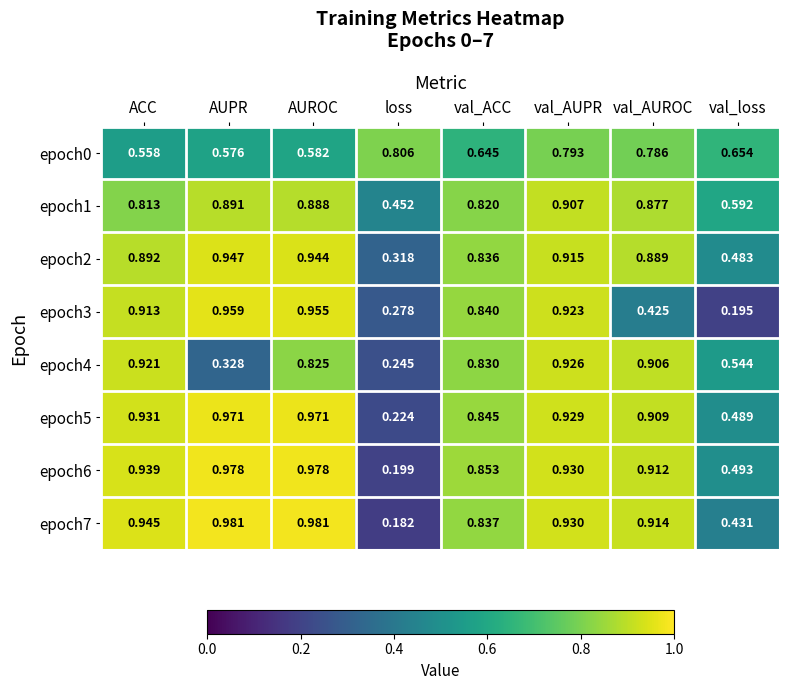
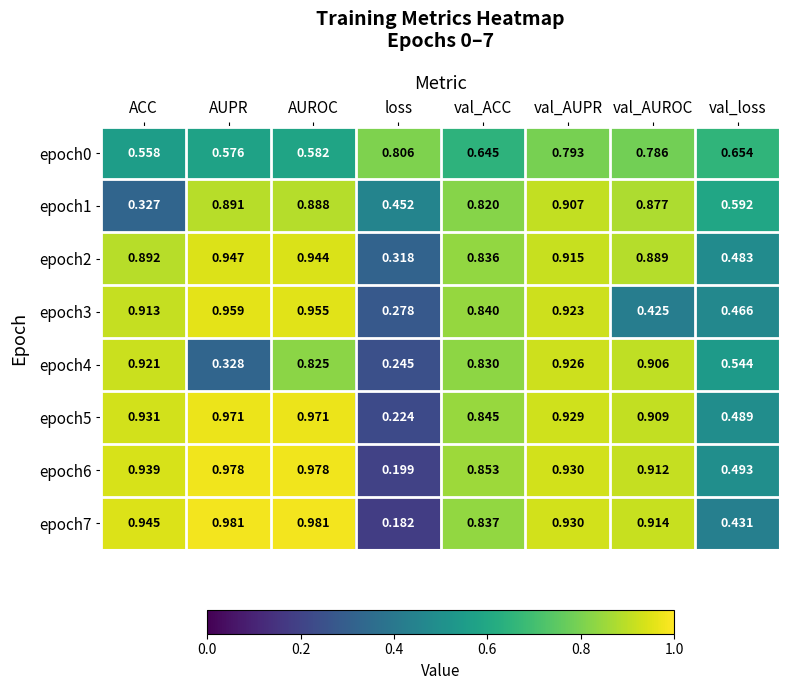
epoch1, ACC: 0.813 -> 0.327
epoch3, val_loss: 0.195 -> 0.466
